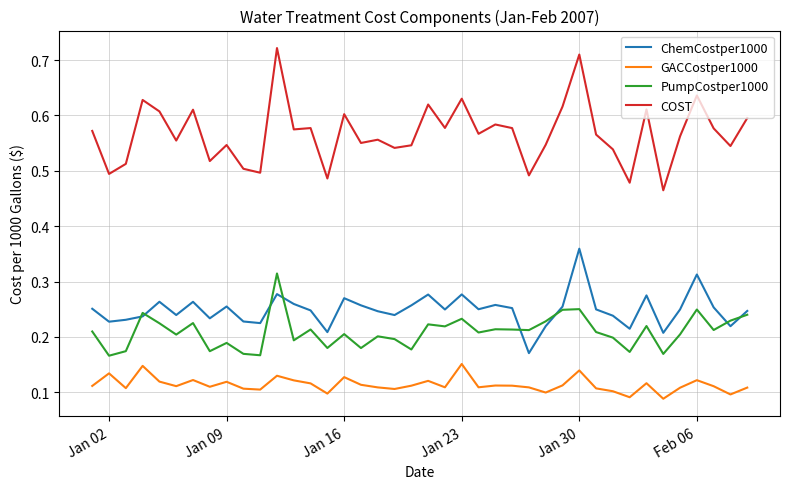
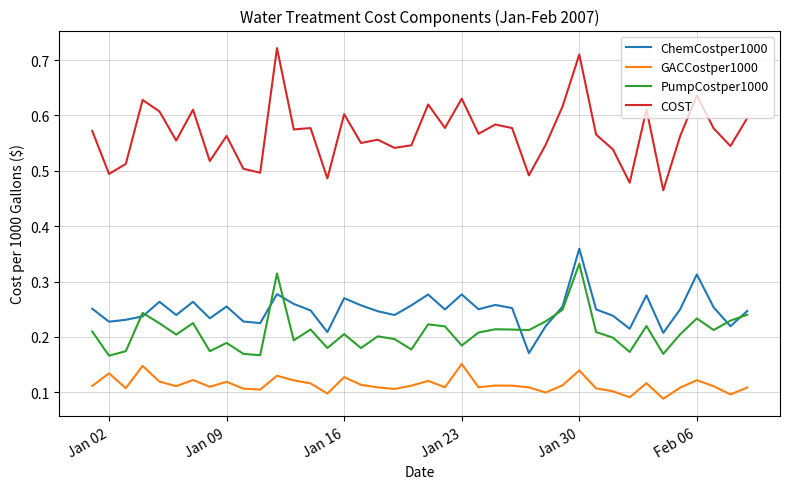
COST, Jan 09: 0.55 -> 0.56
PumpCostper1000, Jan 23: 0.23 -> 0.18
PumpCostper1000, Jan 30: 0.25 -> 0.33
PumpCostper1000, Feb 06: 0.25 -> 0.23
